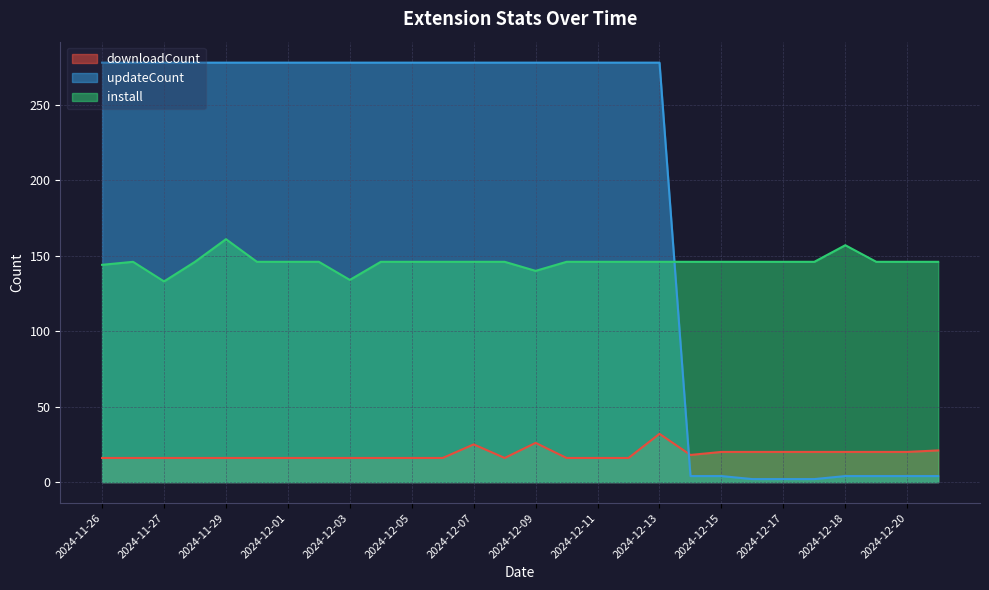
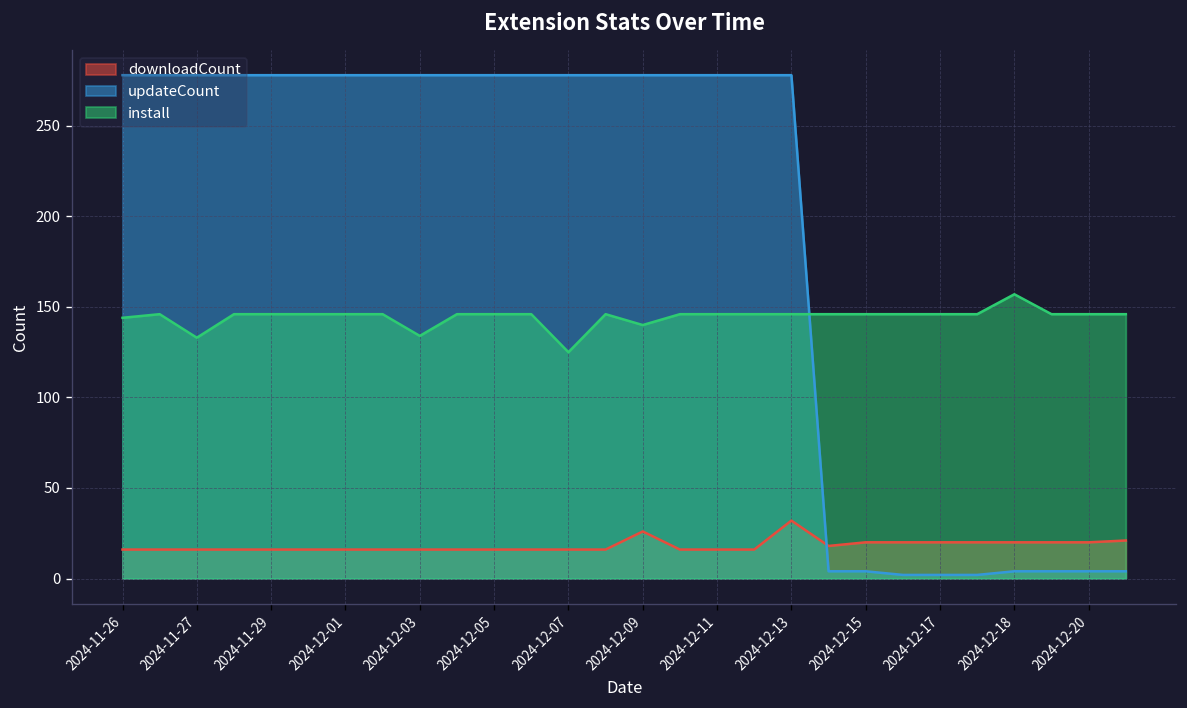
install, 2024-11-29: 161 -> 146
downloadCount, 2024-12-07: 25 -> 16
install, 2024-12-07: 146 -> 125
